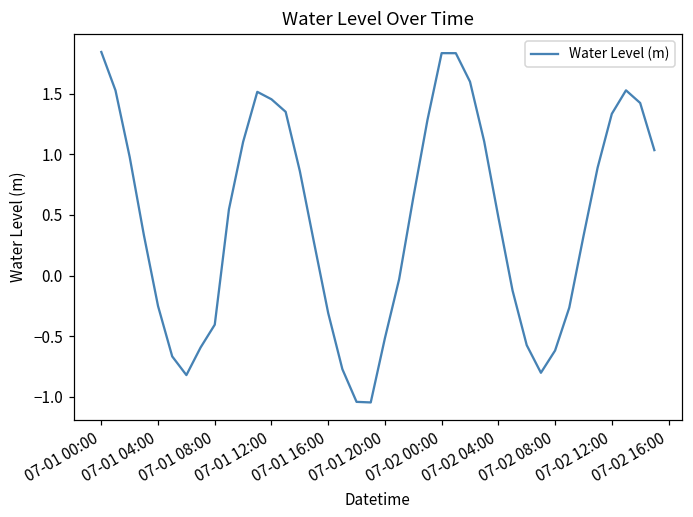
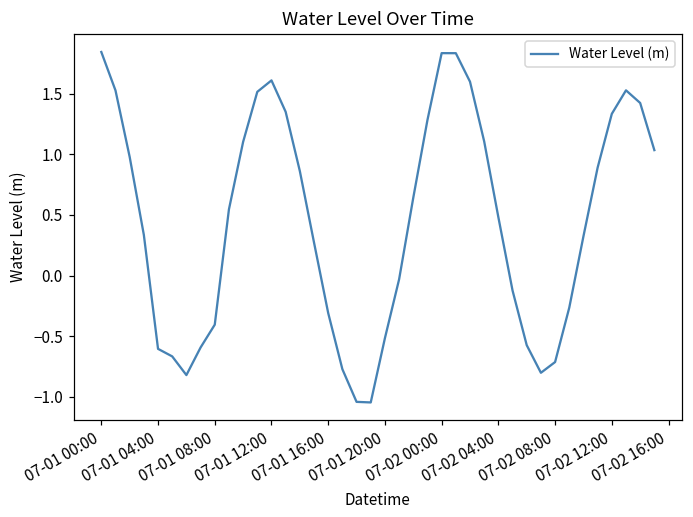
07-01 04:00: -0.25 -> -0.60
07-01 12:00: 1.45 -> 1.61
07-02 08:00: -0.62 -> -0.71
